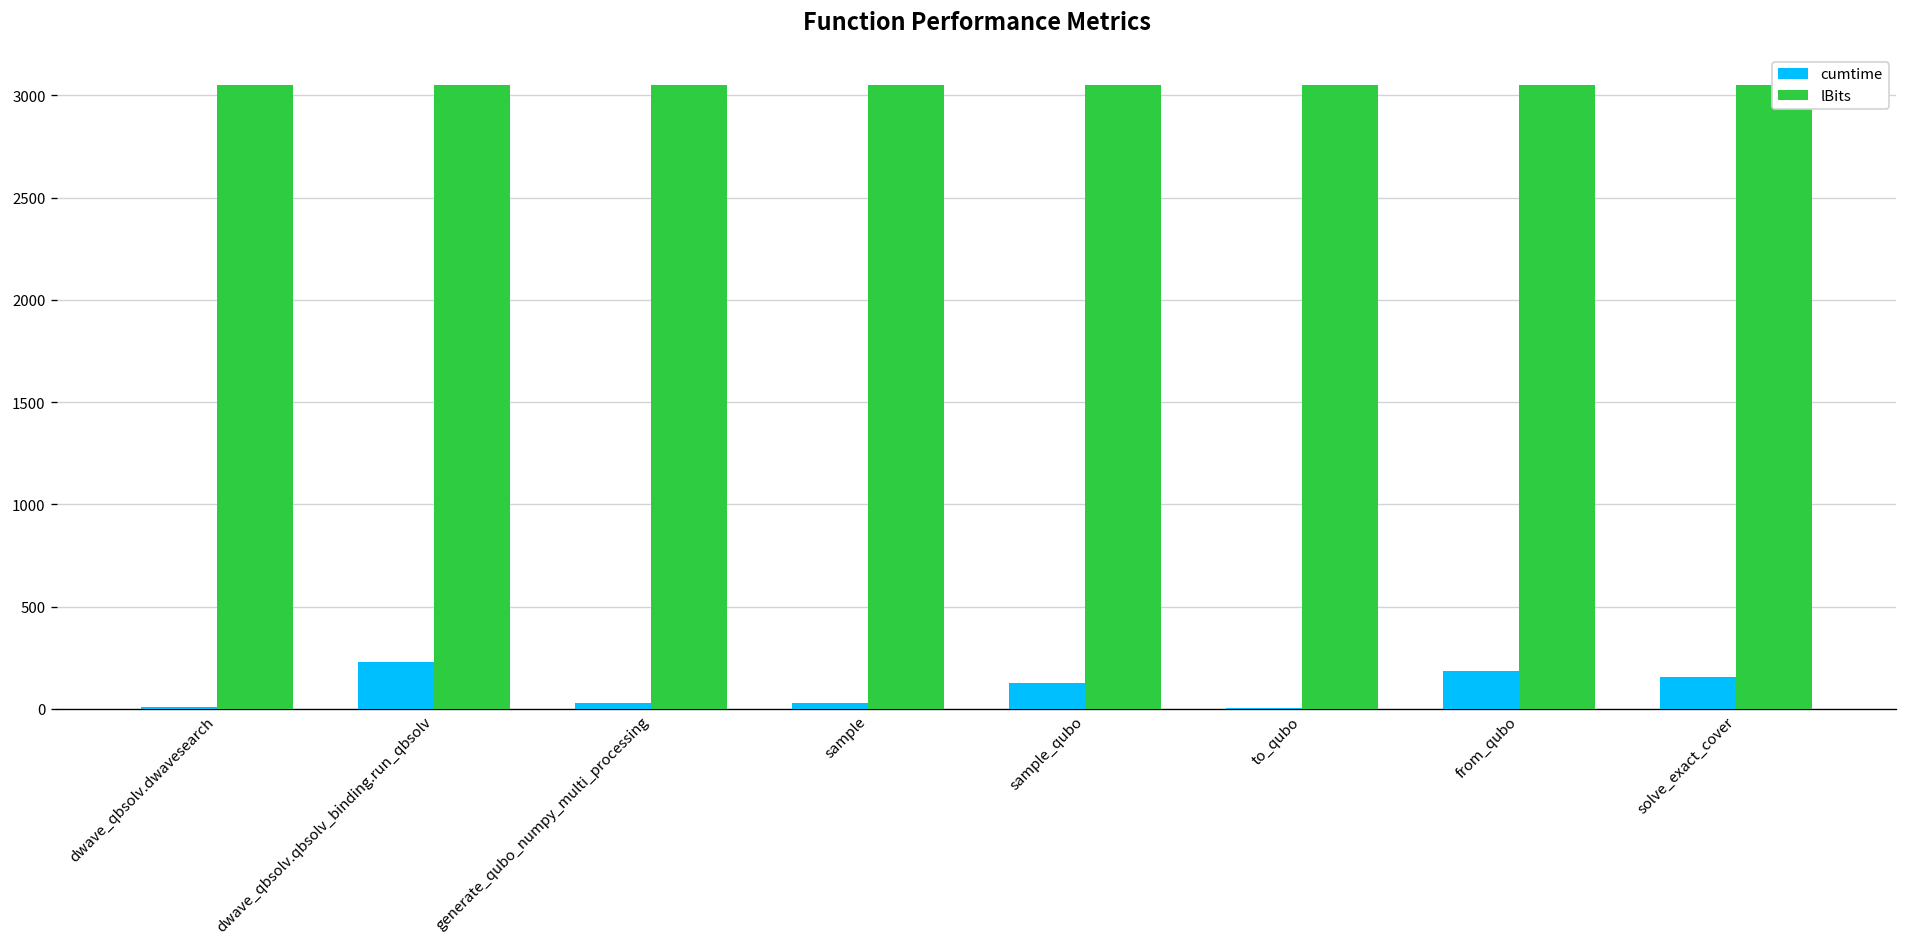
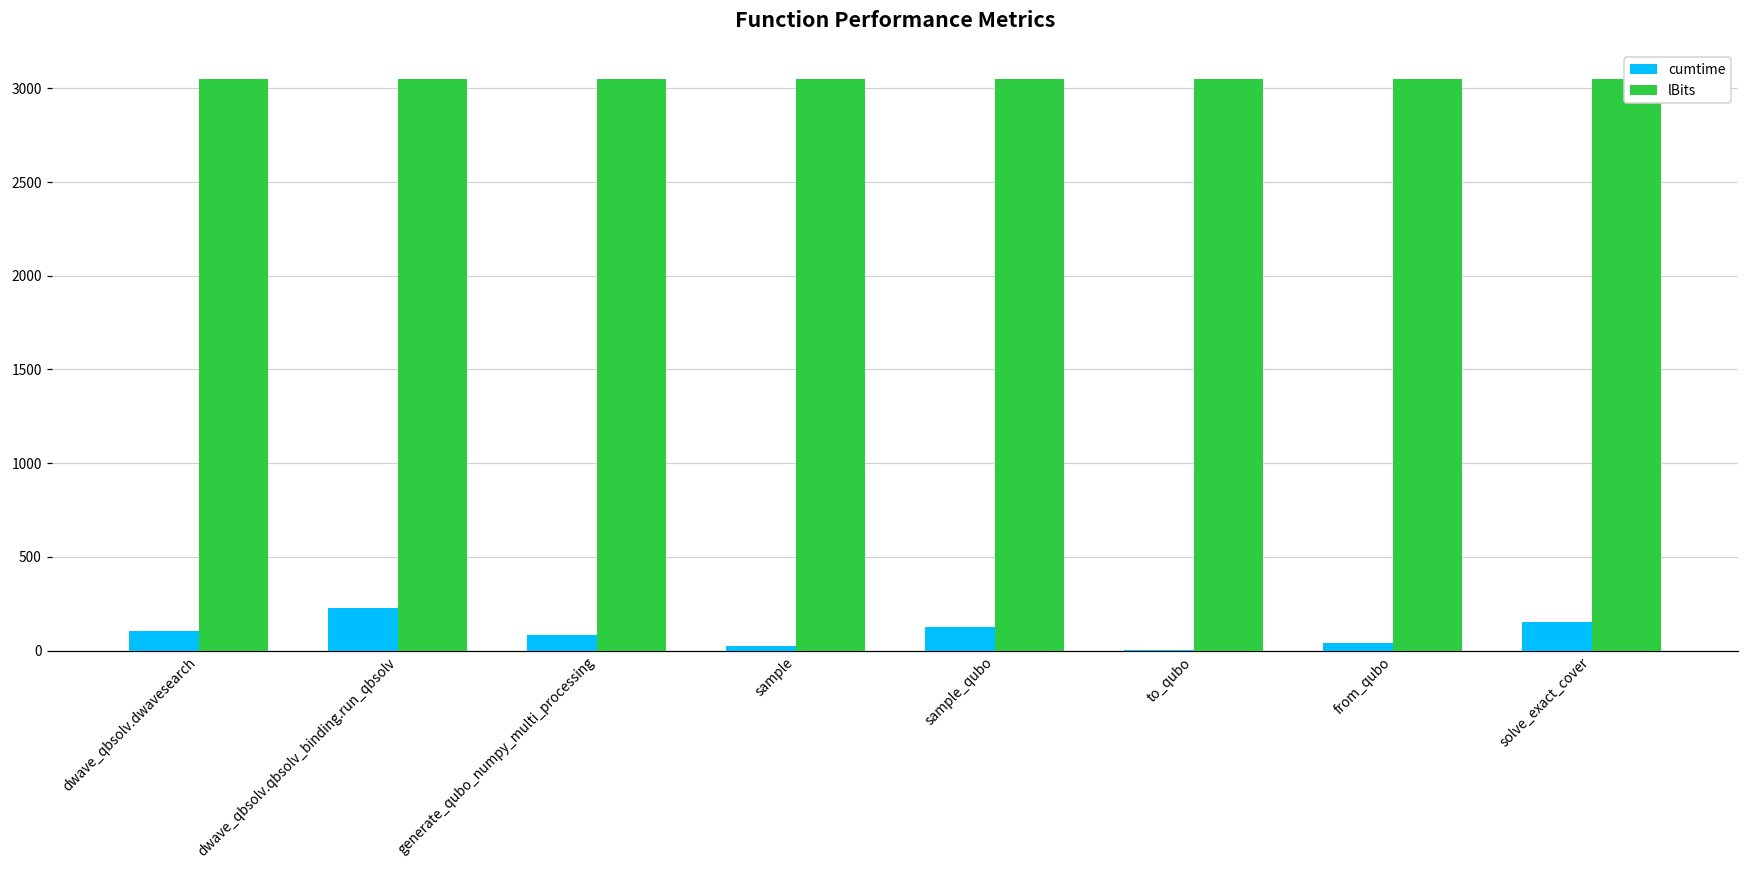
cumtime, dwave_qbsolv.dwavesearch: 10 -> 110
cumtime, generate_qubo_numpy_multi_processing: 30 -> 80
cumtime, from_qubo: 180 -> 40
